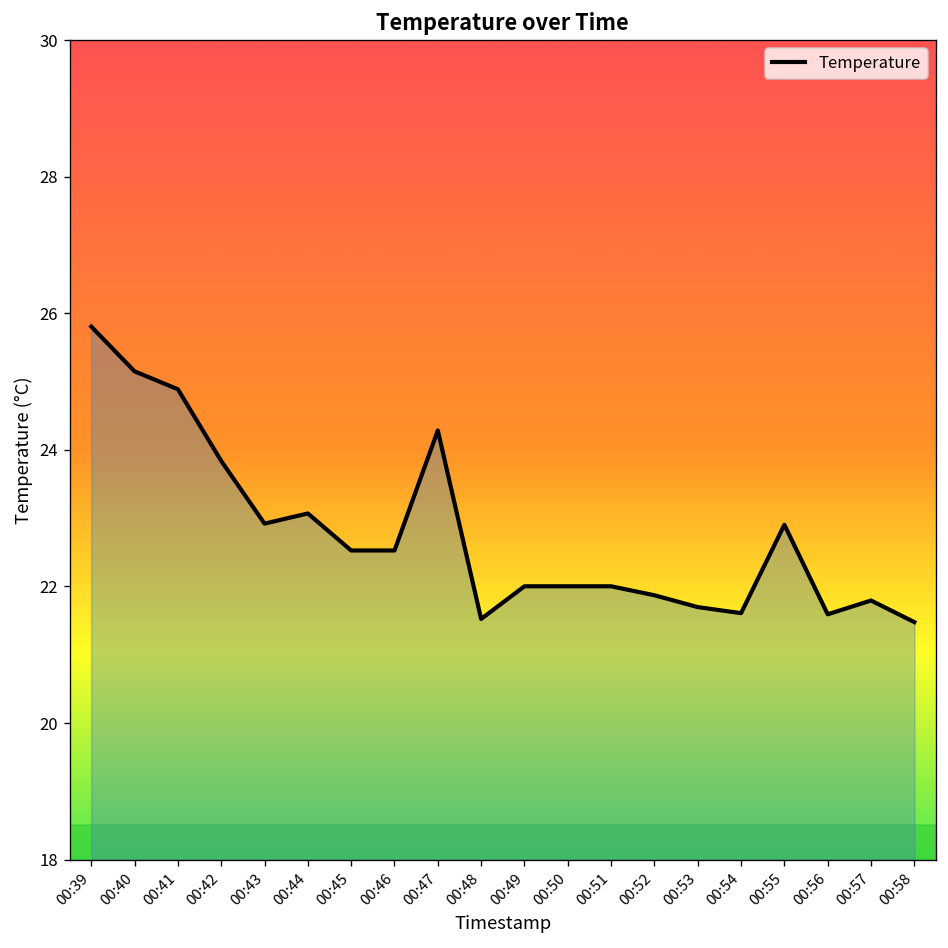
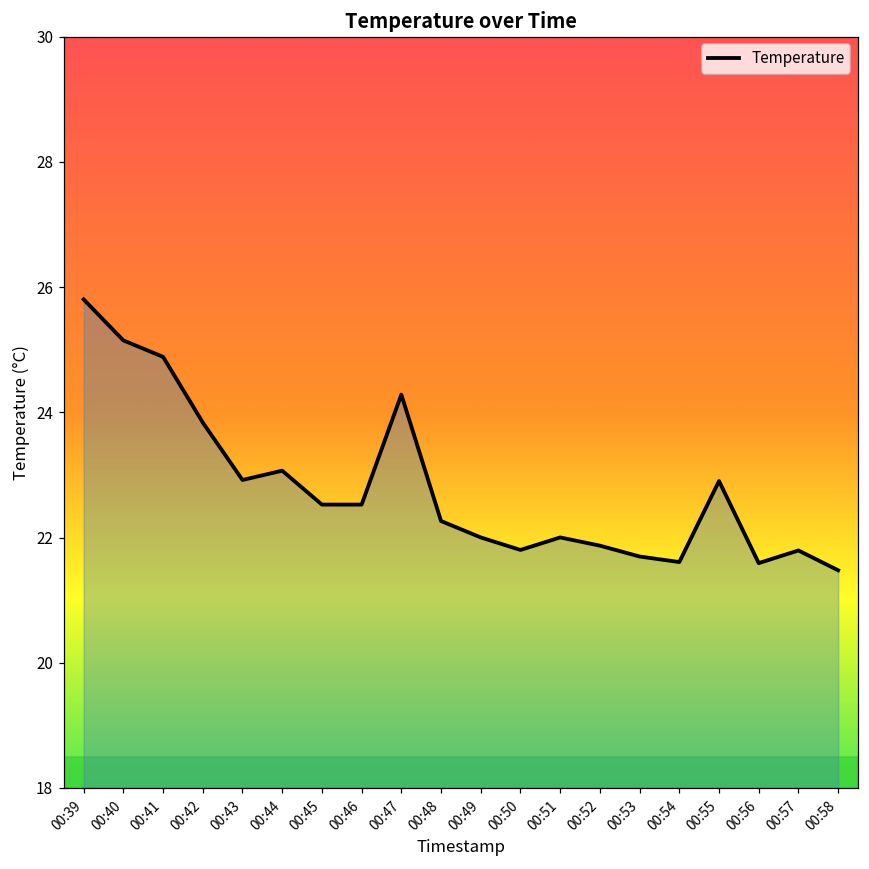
00:48: 21.5 -> 22.3
00:50: 22.0 -> 21.8
